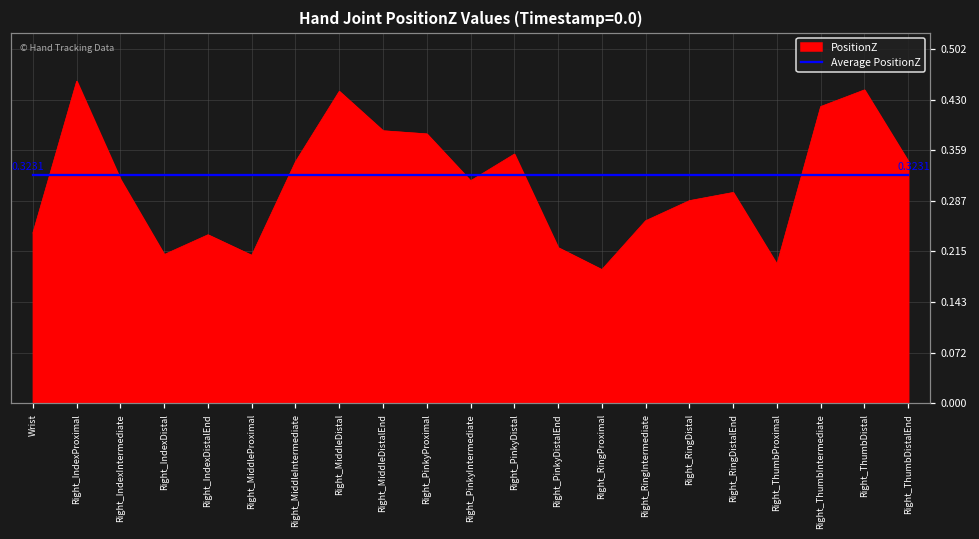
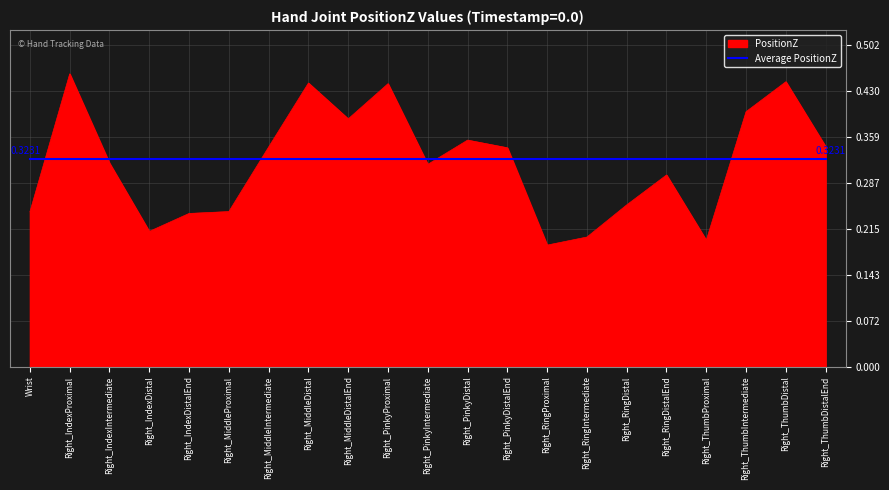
PositionZ, Right_MiddleProximal: 0.21 -> 0.24
PositionZ, Right_PinkyProximal: 0.38 -> 0.44
PositionZ, Right_PinkyDistalEnd: 0.22 -> 0.34
PositionZ, Right_RingIntermediate: 0.26 -> 0.20
PositionZ, Right_RingDistal: 0.29 -> 0.25
PositionZ, Right_ThumbIntermediate: 0.42 -> 0.40
